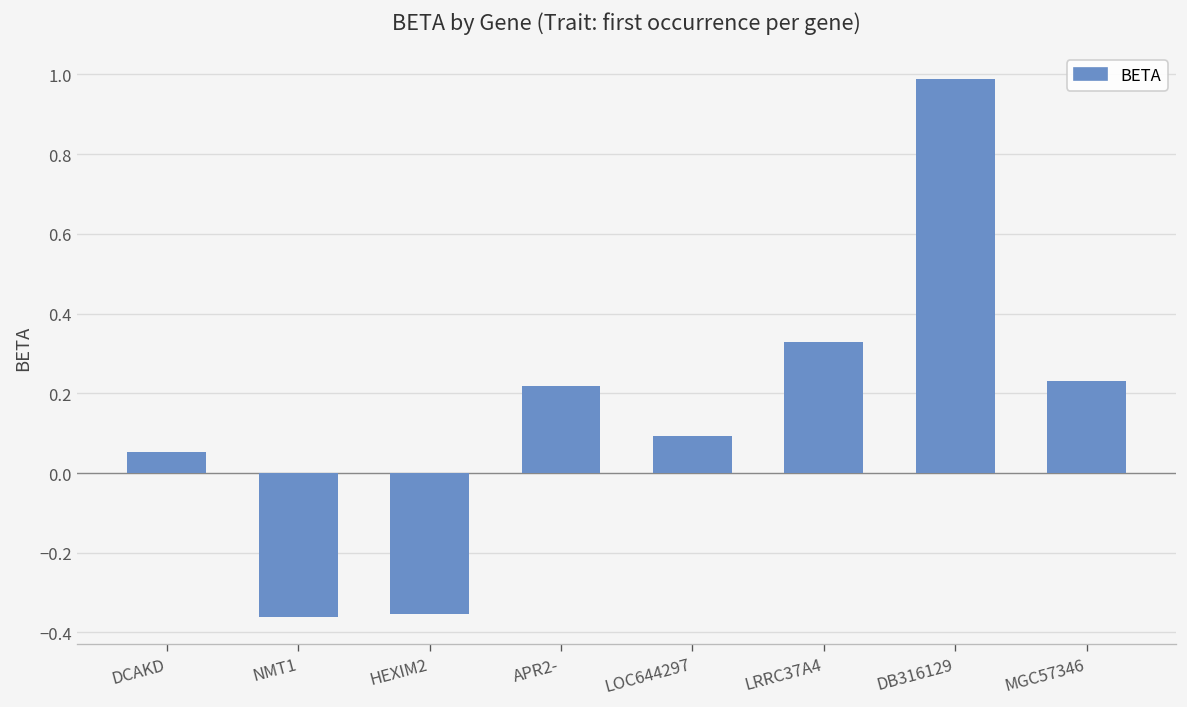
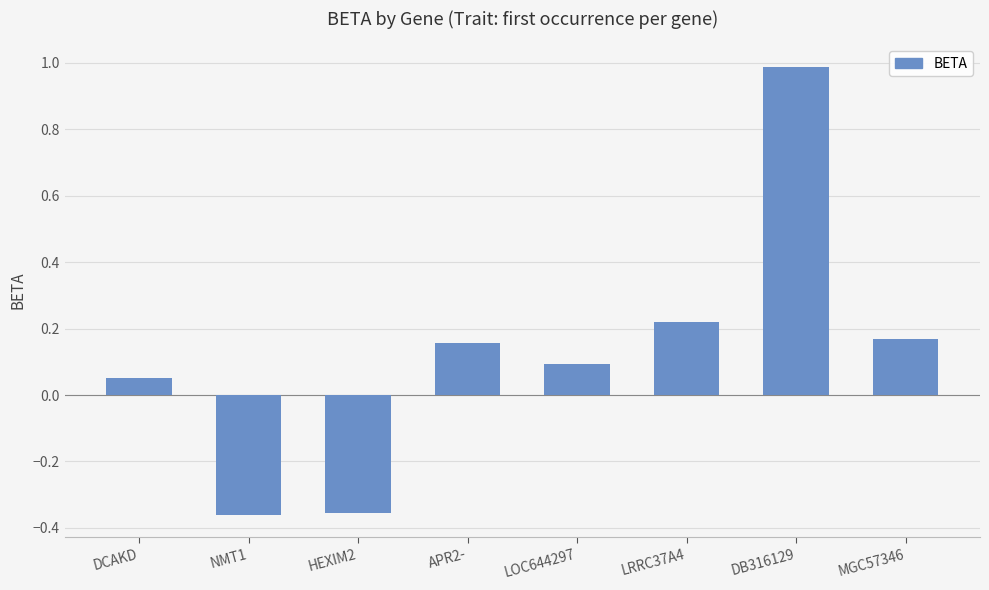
APR2-: 0.22 -> 0.16
LRRC37A4: 0.33 -> 0.22
MGC57346: 0.23 -> 0.17
